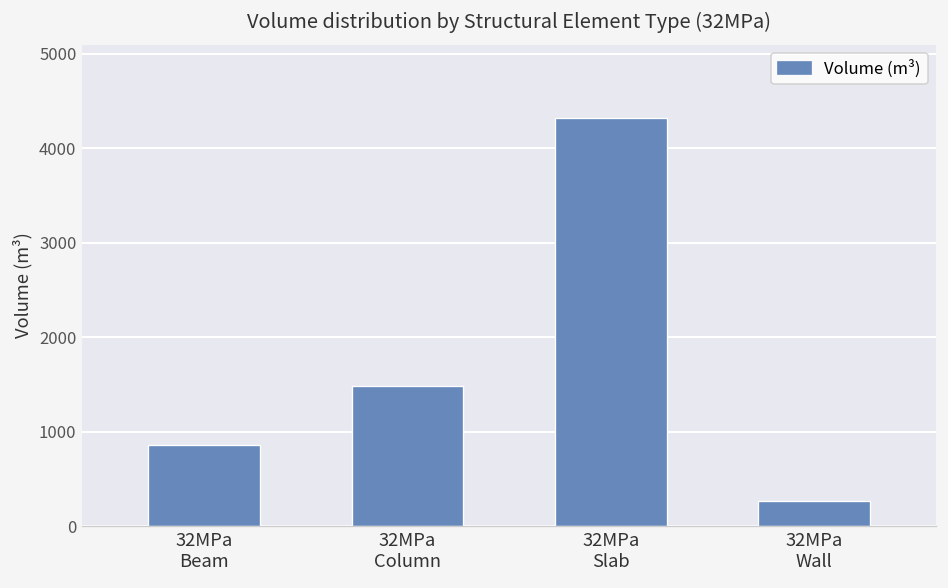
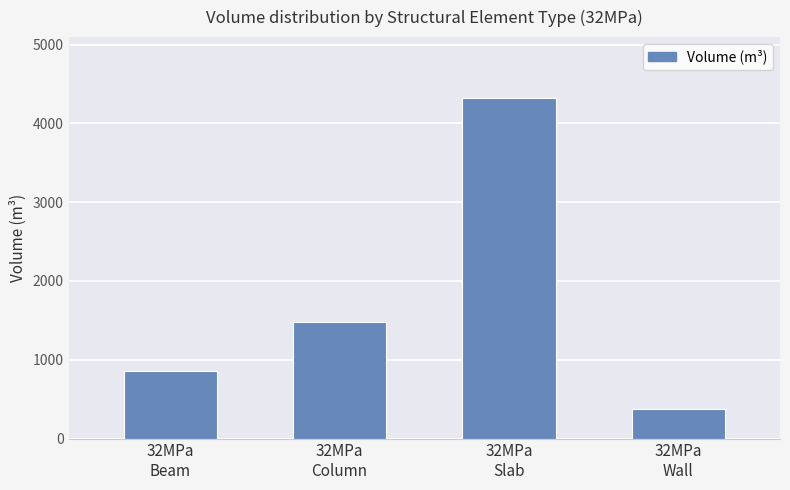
32MPa Wall: 300 -> 400
